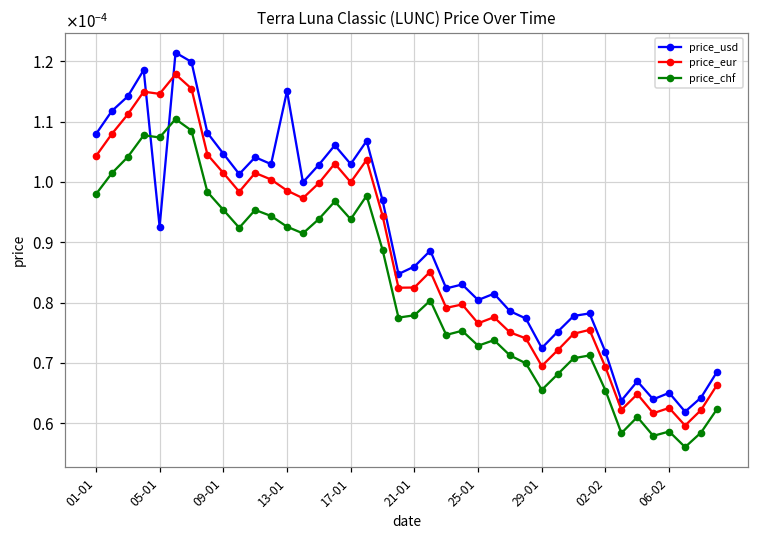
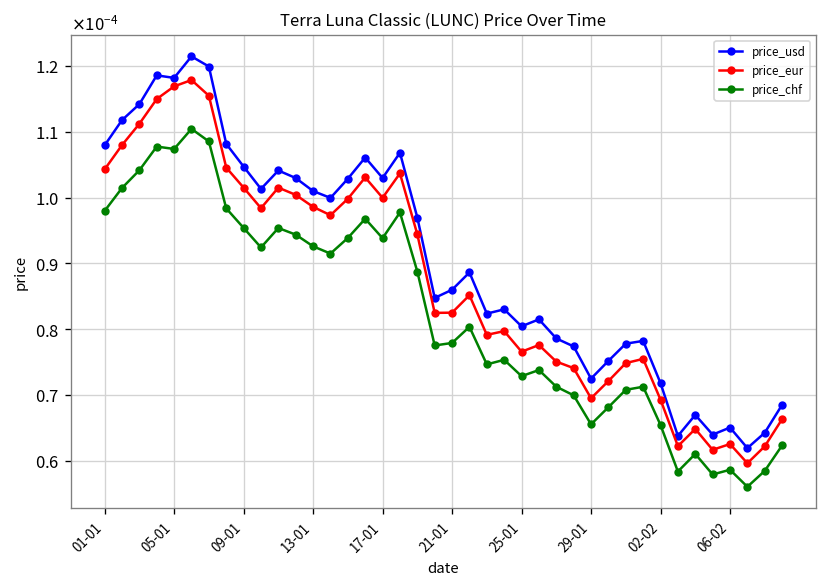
price_usd, 05-01: 0.000093 -> 0.000118
price_eur, 05-01: 0.000115 -> 0.000117
price_usd, 13-01: 0.000115 -> 0.000101
